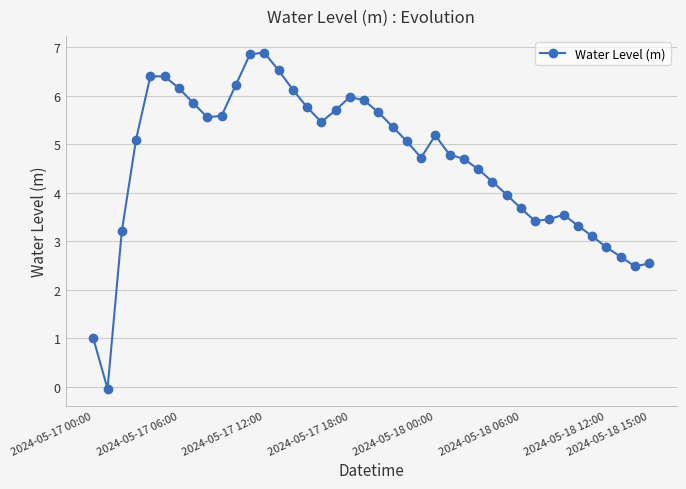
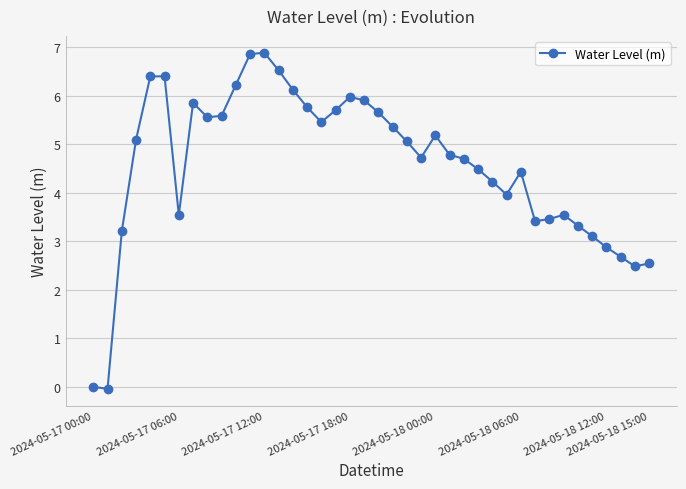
2024-05-17 00:00: 1 -> 0
2024-05-17 06:00: 6.2 -> 3.5
2024-05-18 06:00: 3.7 -> 4.4
